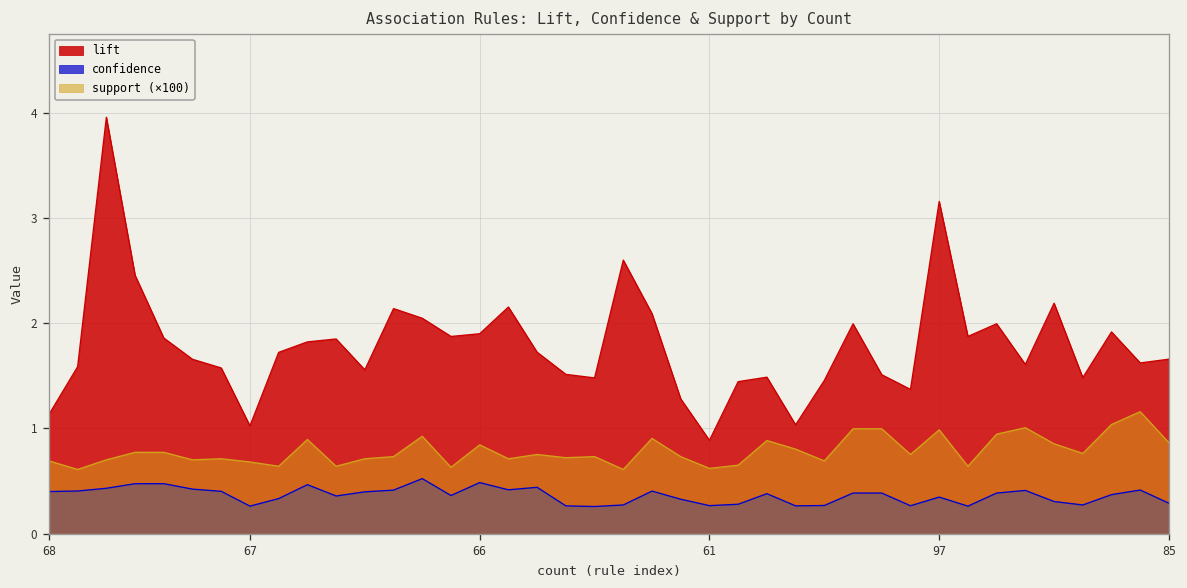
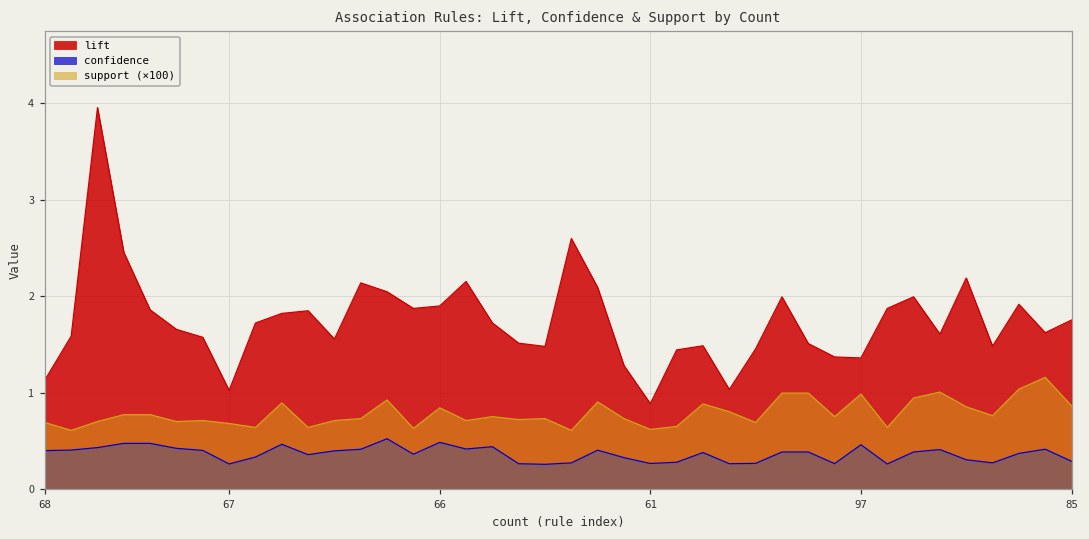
lift, 97: 3.2 -> 1.4
confidence, 97: 0.3 -> 0.5
lift, 85: 1.7 -> 1.8
